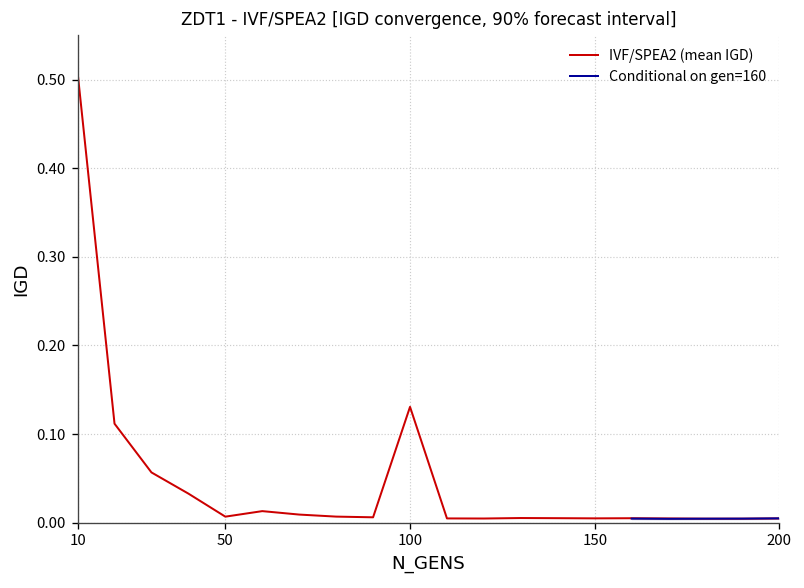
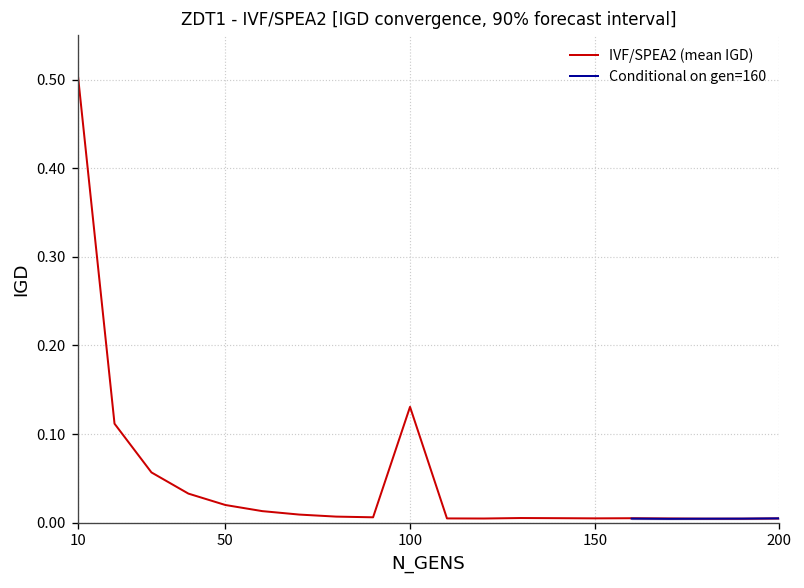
IVF/SPEA2 (mean IGD), 50: 0.01 -> 0.02
